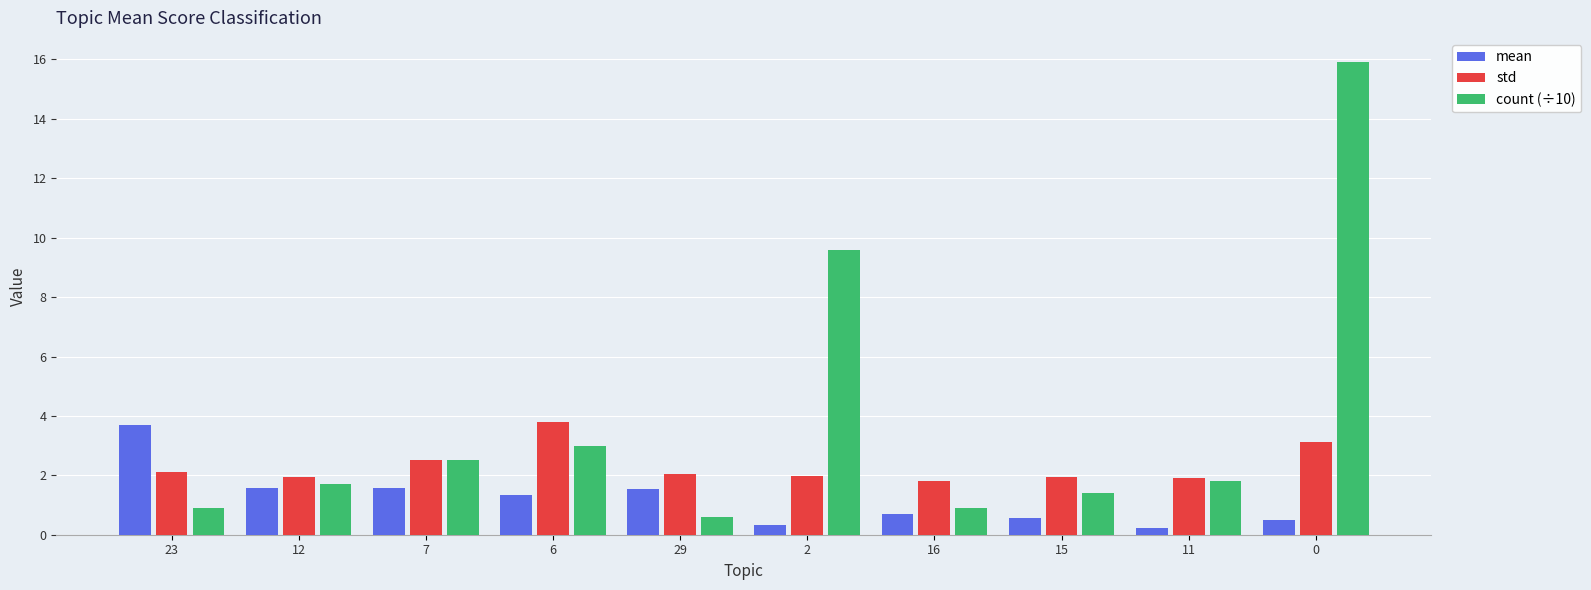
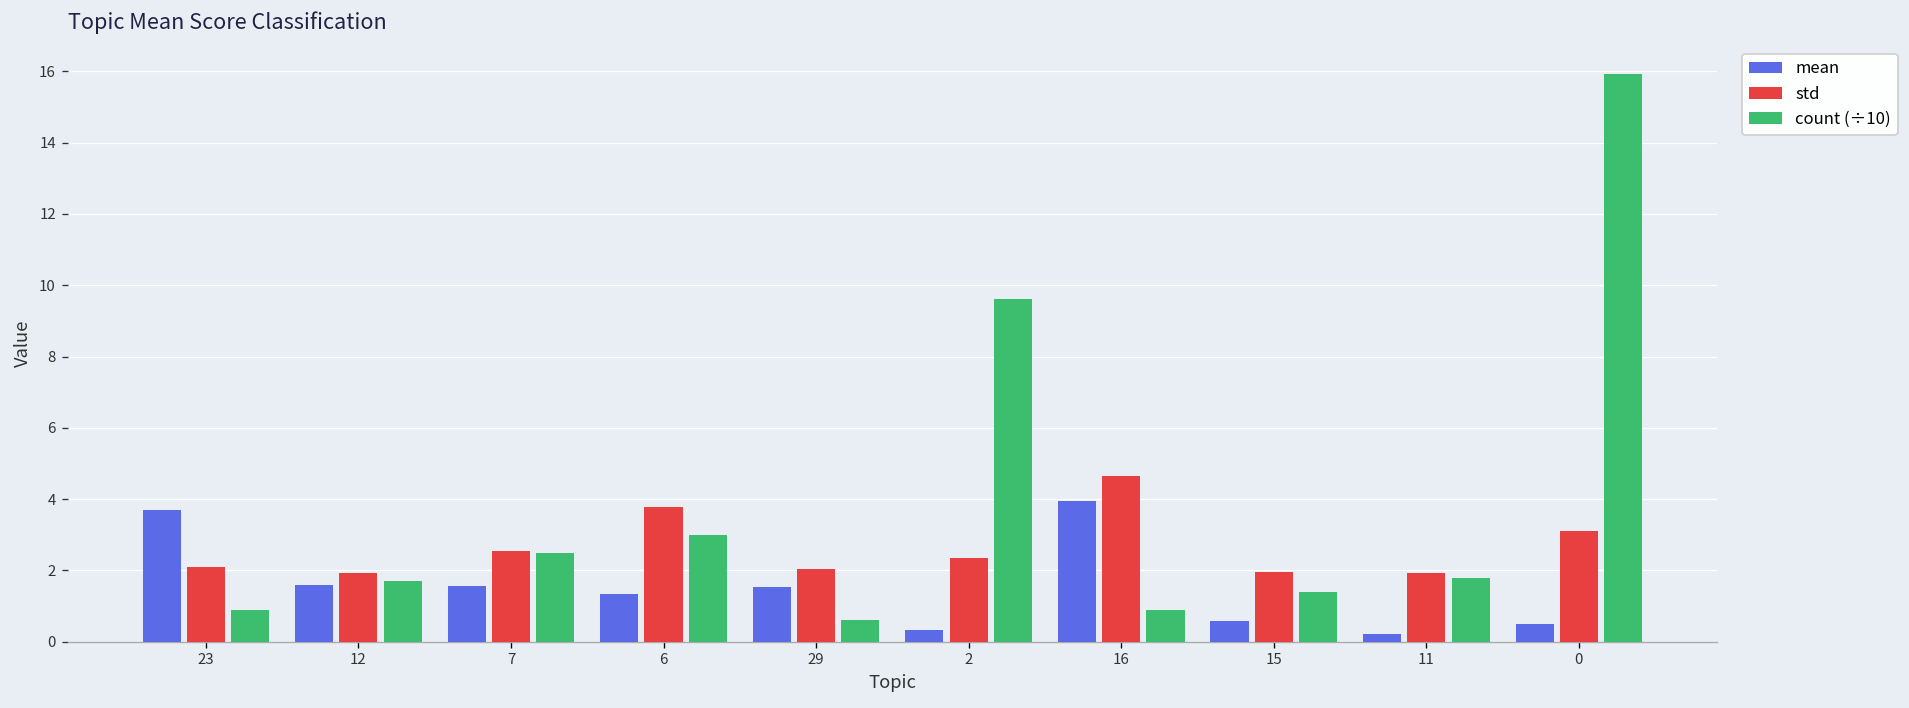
std, 2: 2.0 -> 2.4
mean, 16: 0.7 -> 3.9
std, 16: 1.8 -> 4.6
